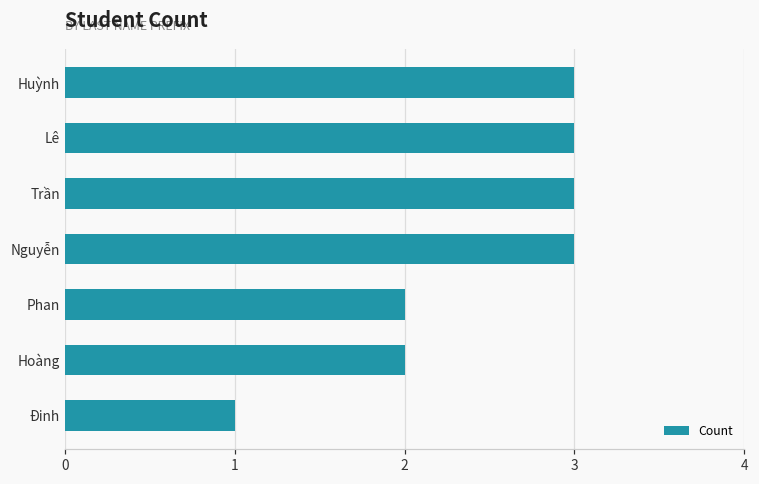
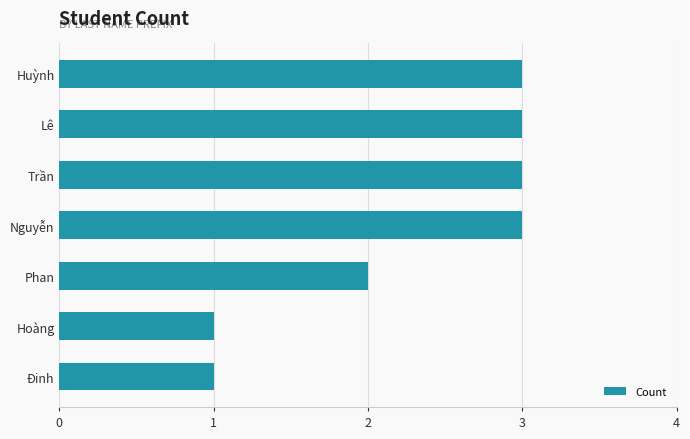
Hoàng: 2 -> 1
